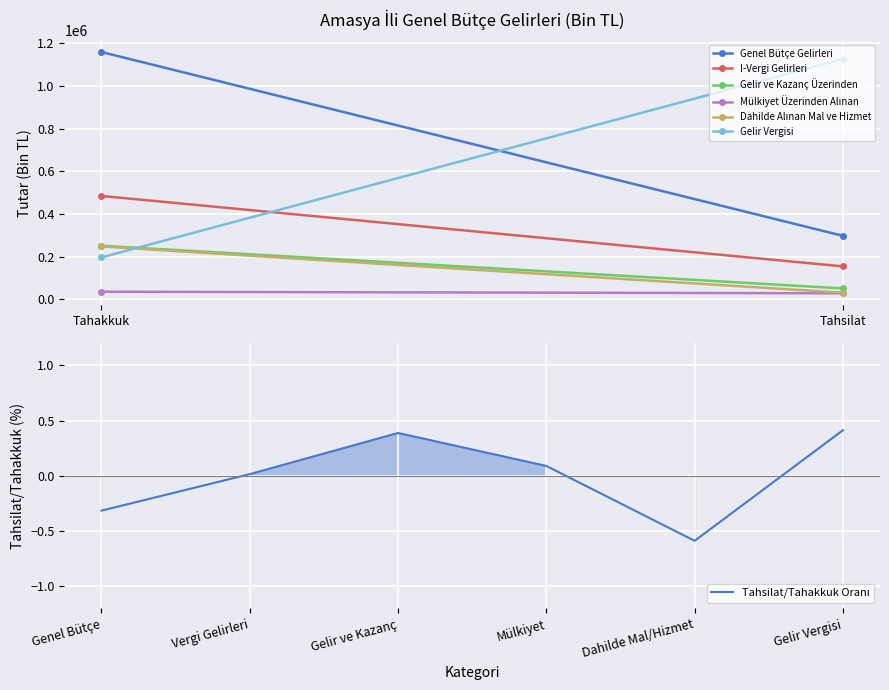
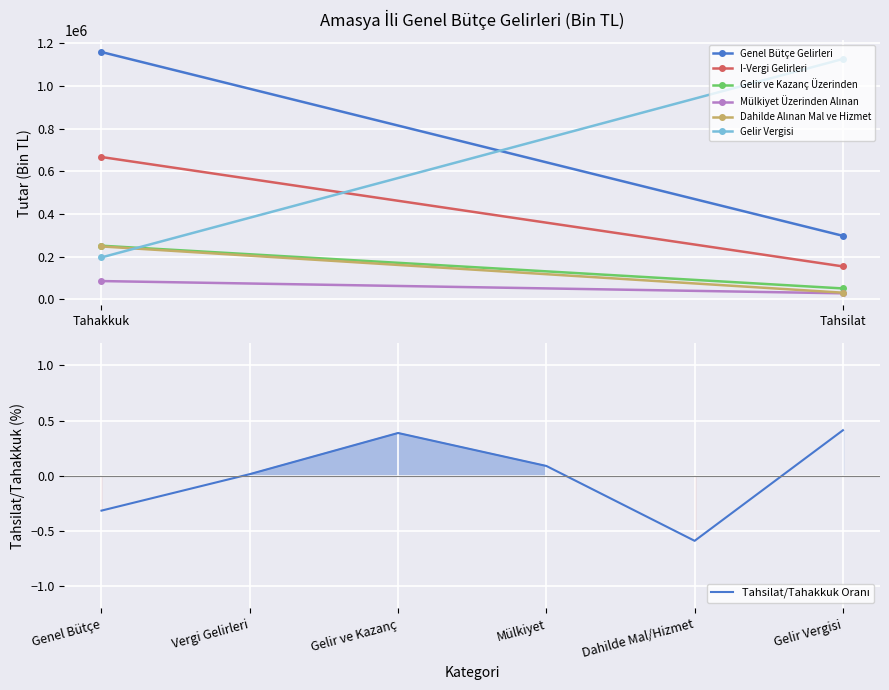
Amasya İli Genel Bütçe Gelirleri (Bin TL), I-Vergi Gelirleri, Tahakkuk: 480000 -> 670000
Amasya İli Genel Bütçe Gelirleri (Bin TL), Mülkiyet Üzerinden Alınan, Tahakkuk: 40000 -> 90000
